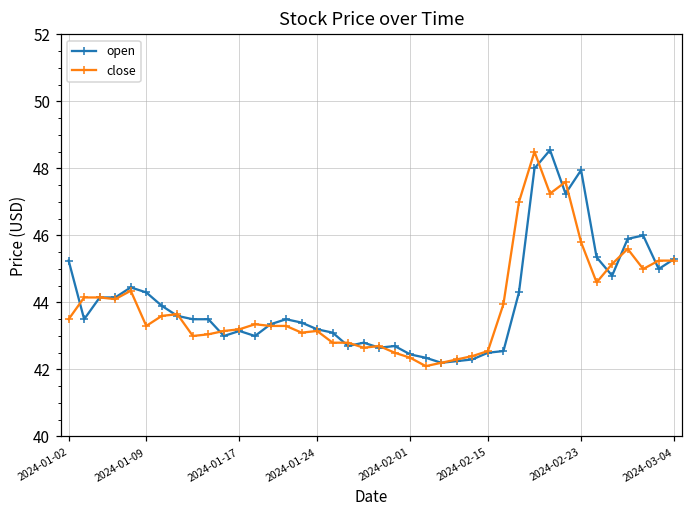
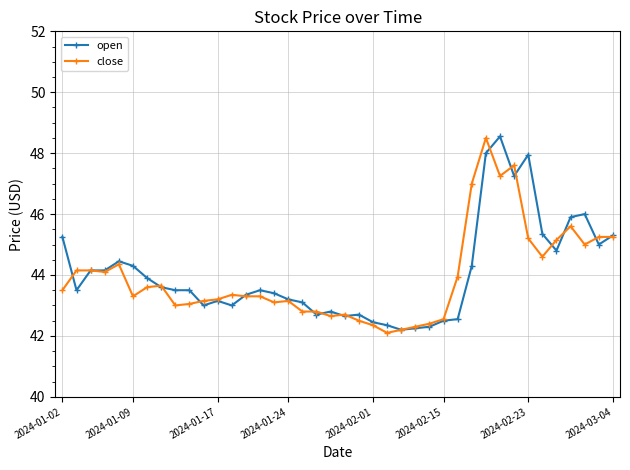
close, 2024-02-23: 45.8 -> 45.2
